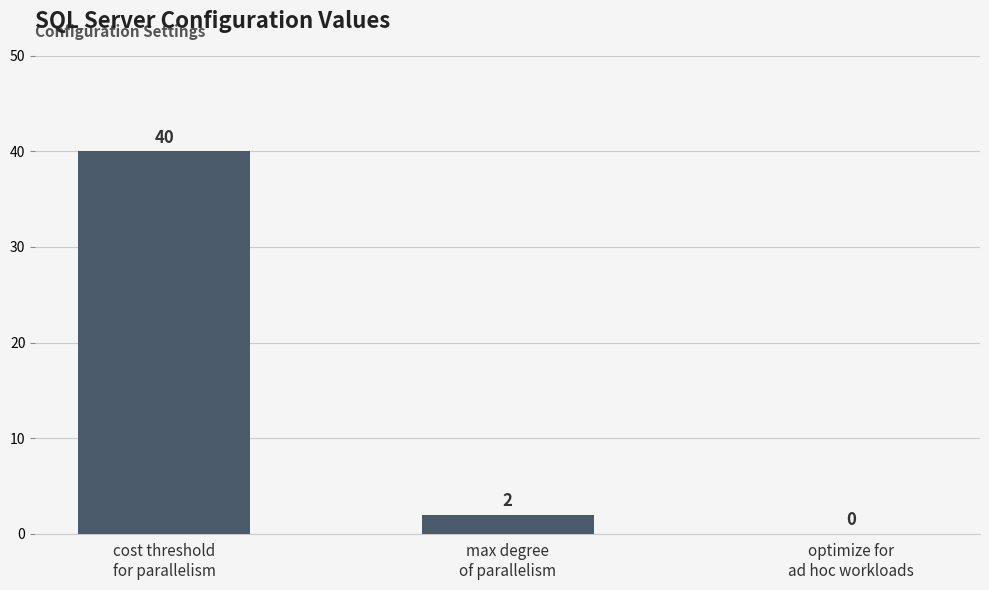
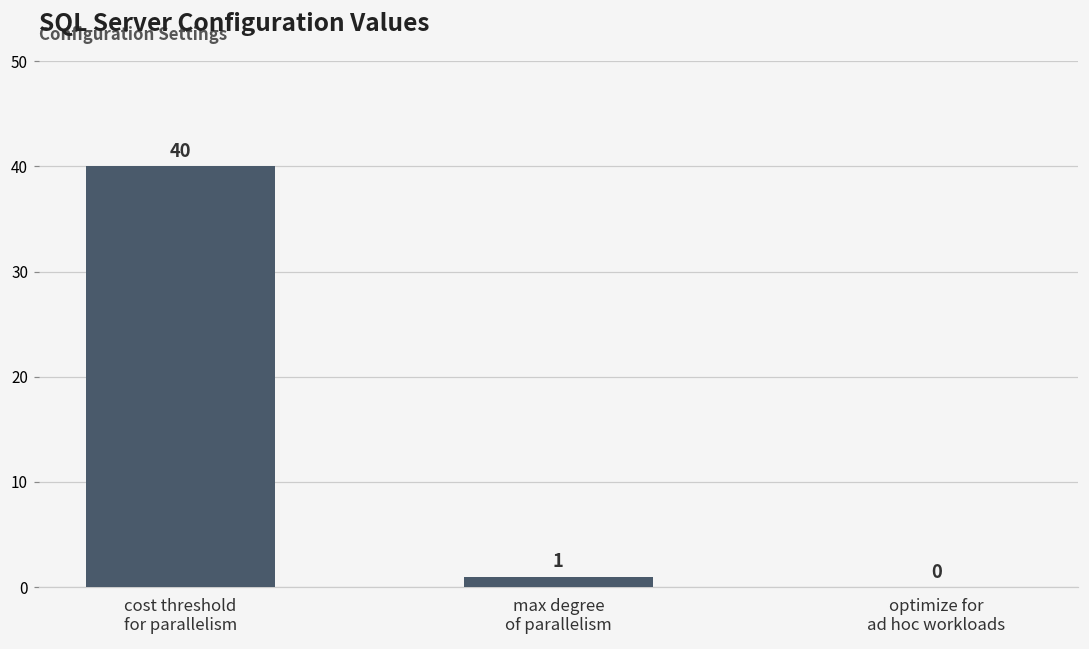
max degree of parallelism: 2 -> 1
